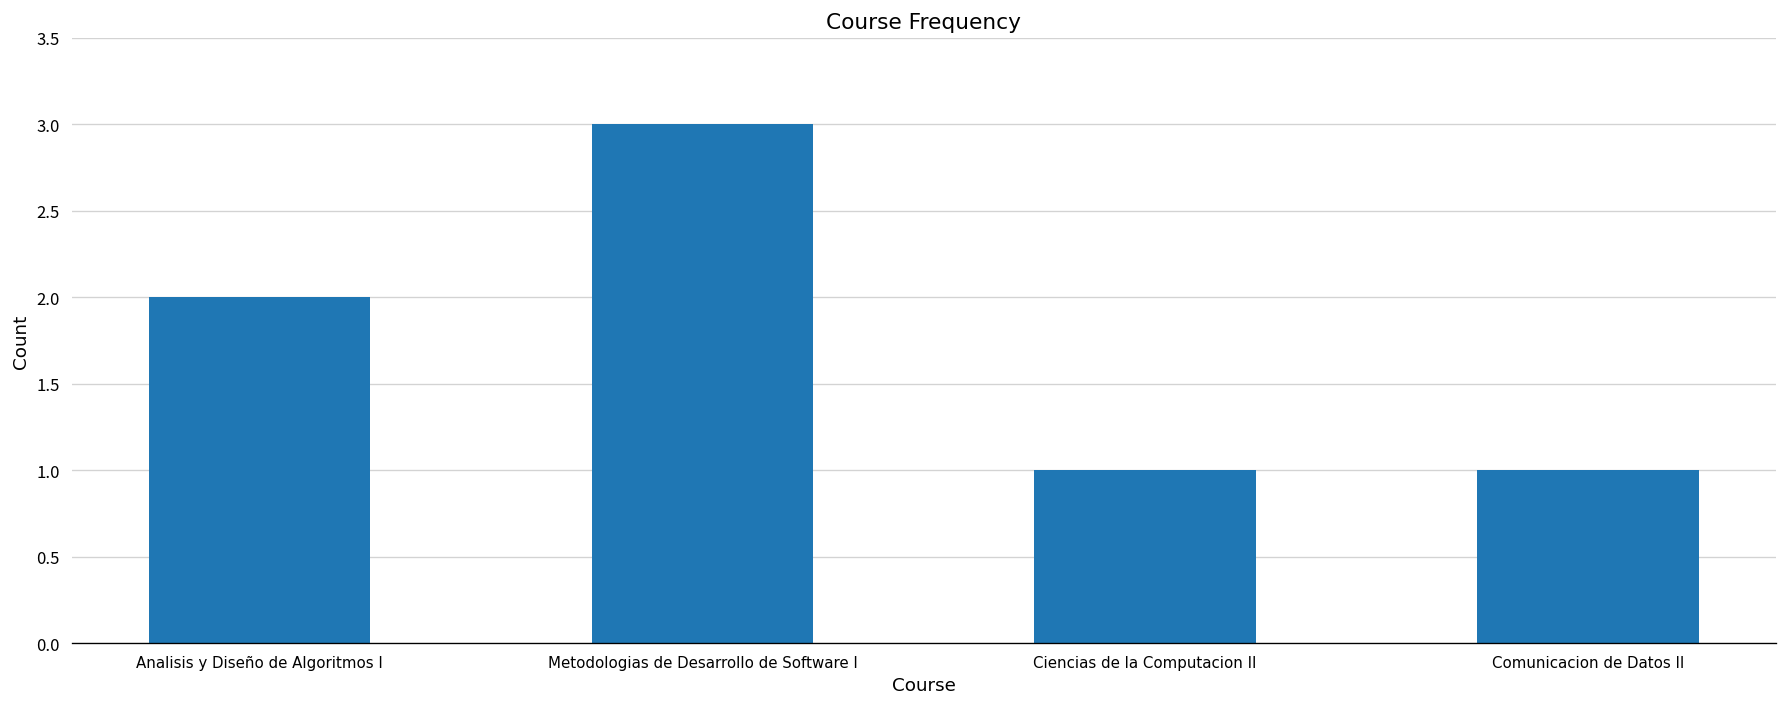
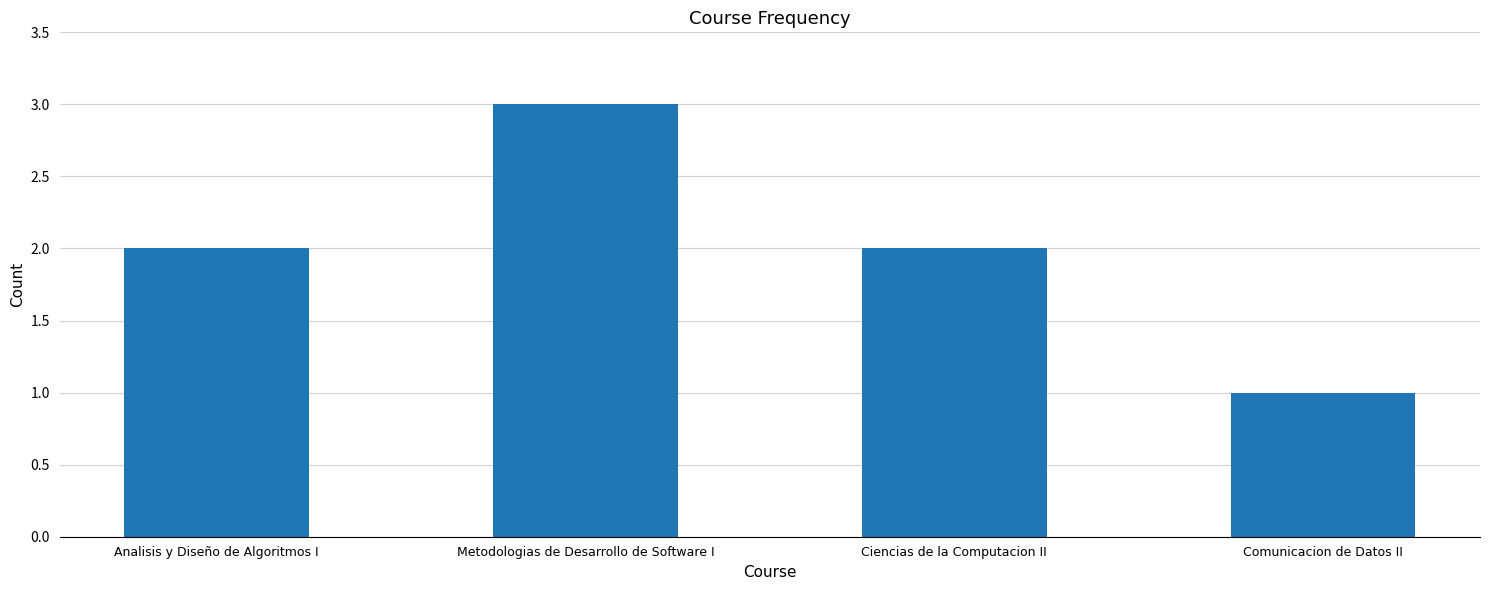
Ciencias de la Computacion II: 1 -> 2
